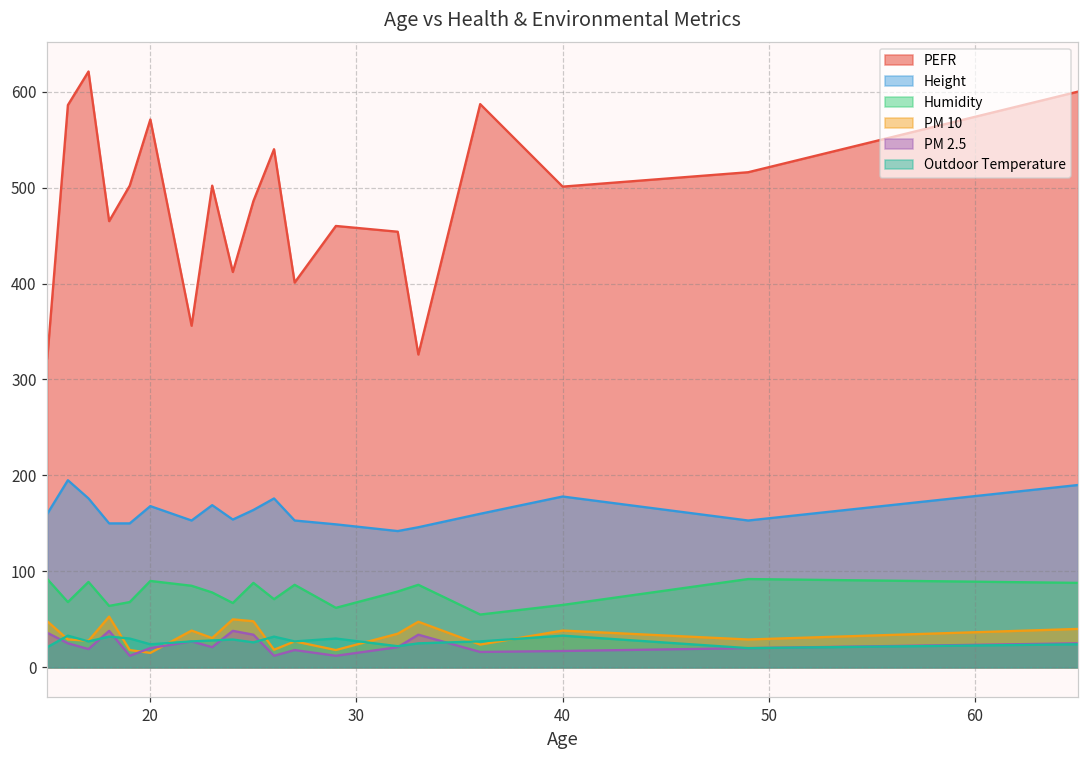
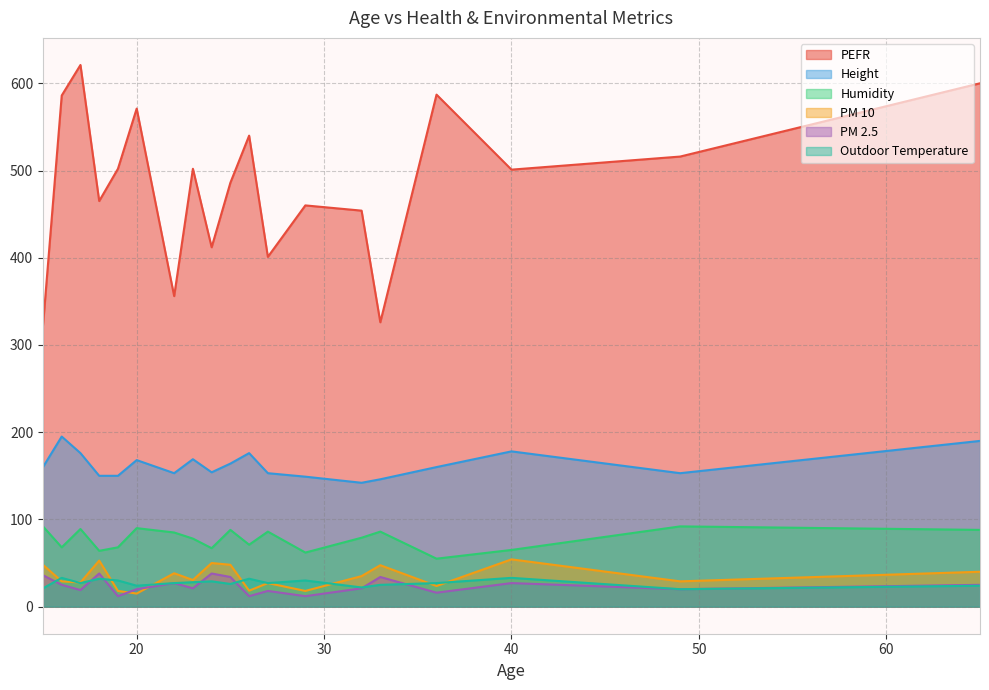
PM 10, 40: 40 -> 50
PM 2.5, 40: 20 -> 30
